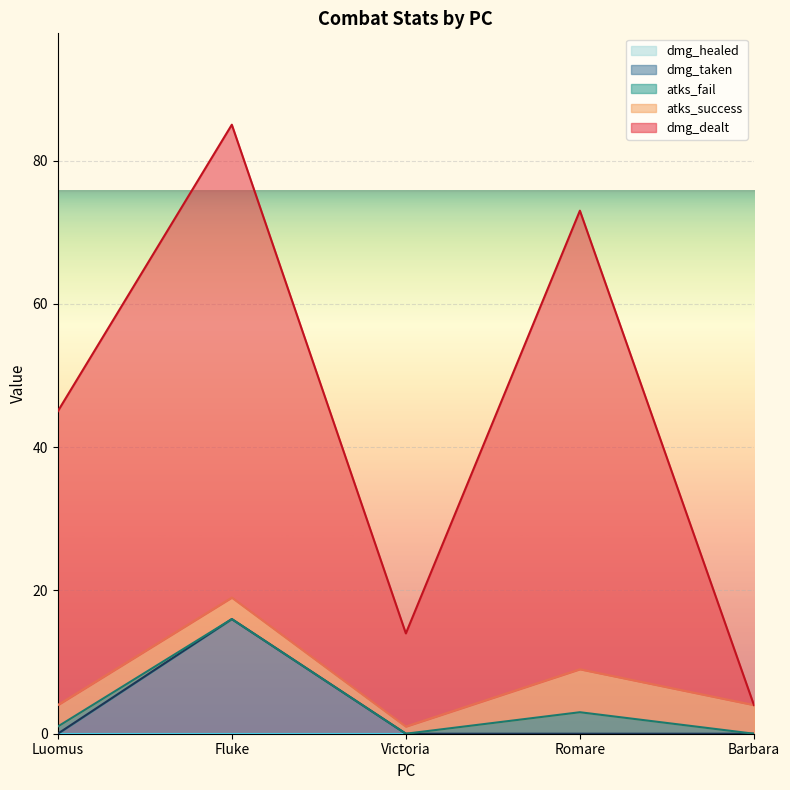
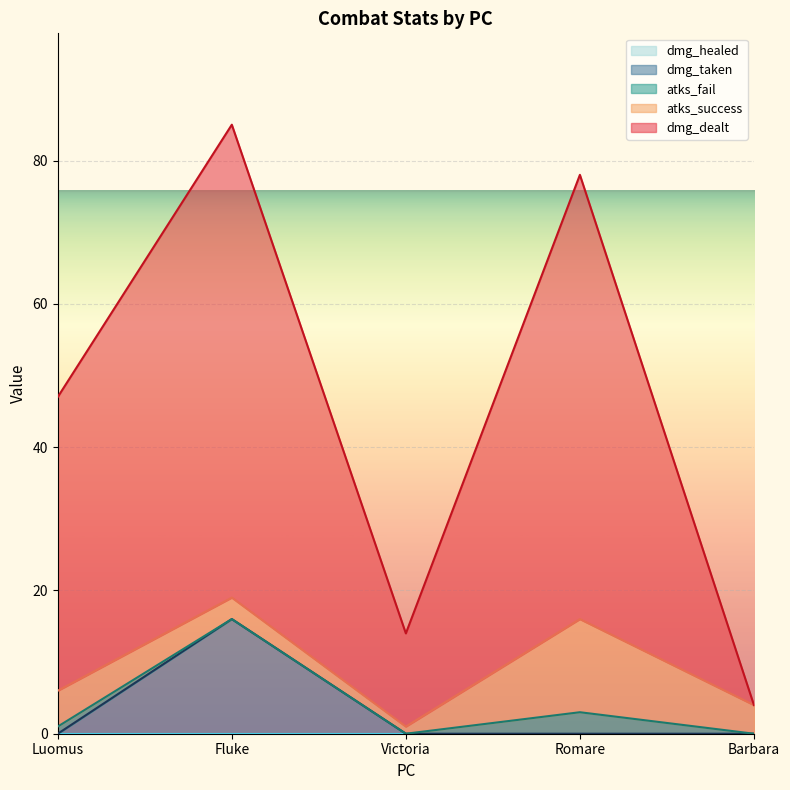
atks_success, Luomus: 3 -> 5
atks_success, Romare: 6 -> 13
dmg_dealt, Romare: 64 -> 62
